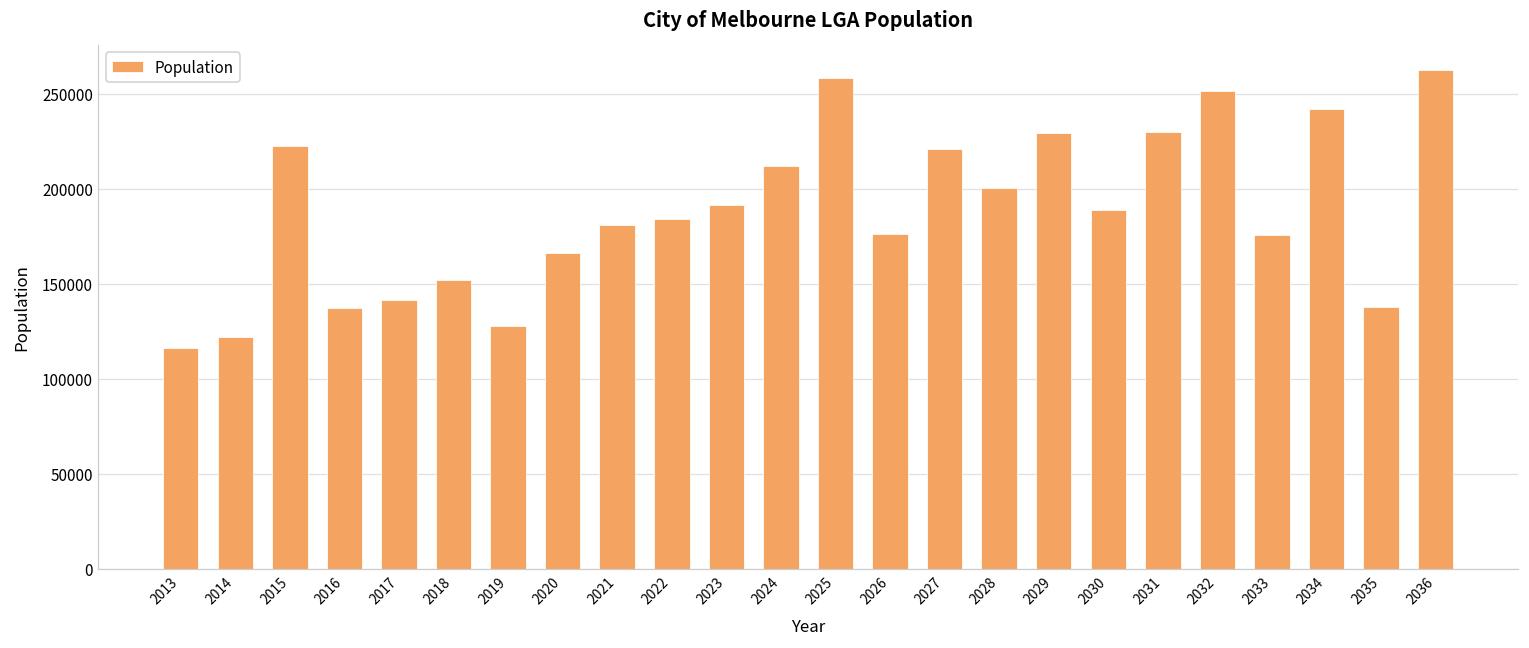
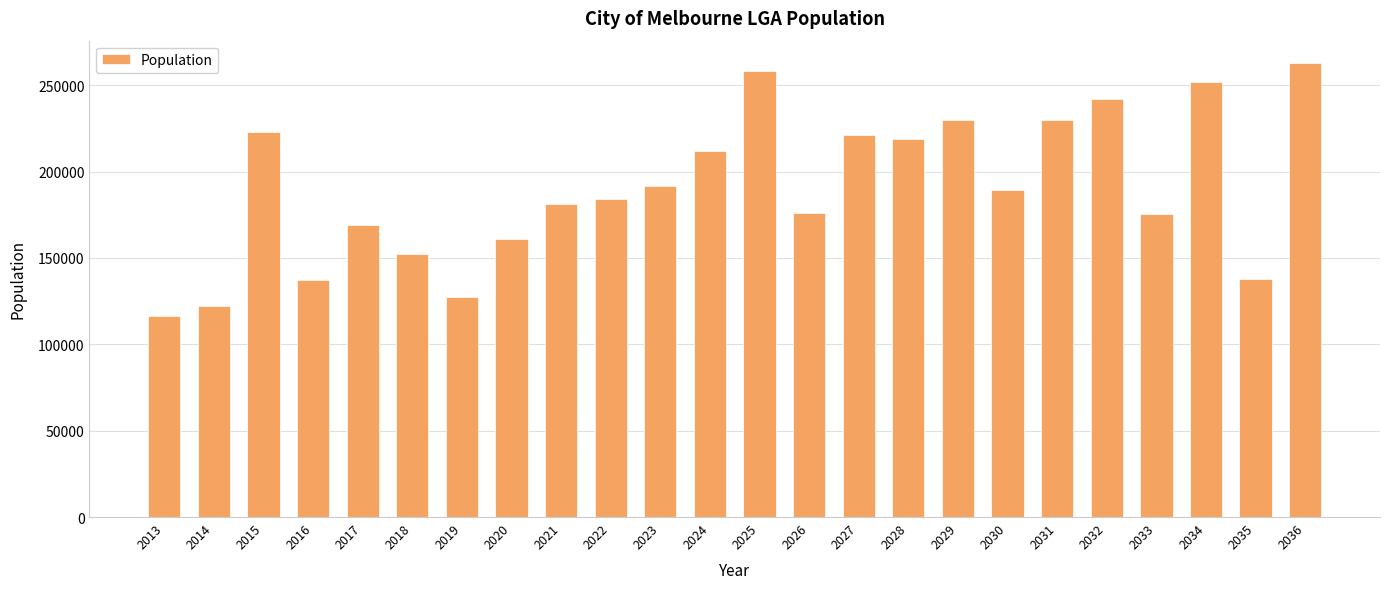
2017: 142000 -> 169000
2020: 166000 -> 161000
2028: 201000 -> 219000
2032: 251000 -> 242000
2034: 242000 -> 252000
